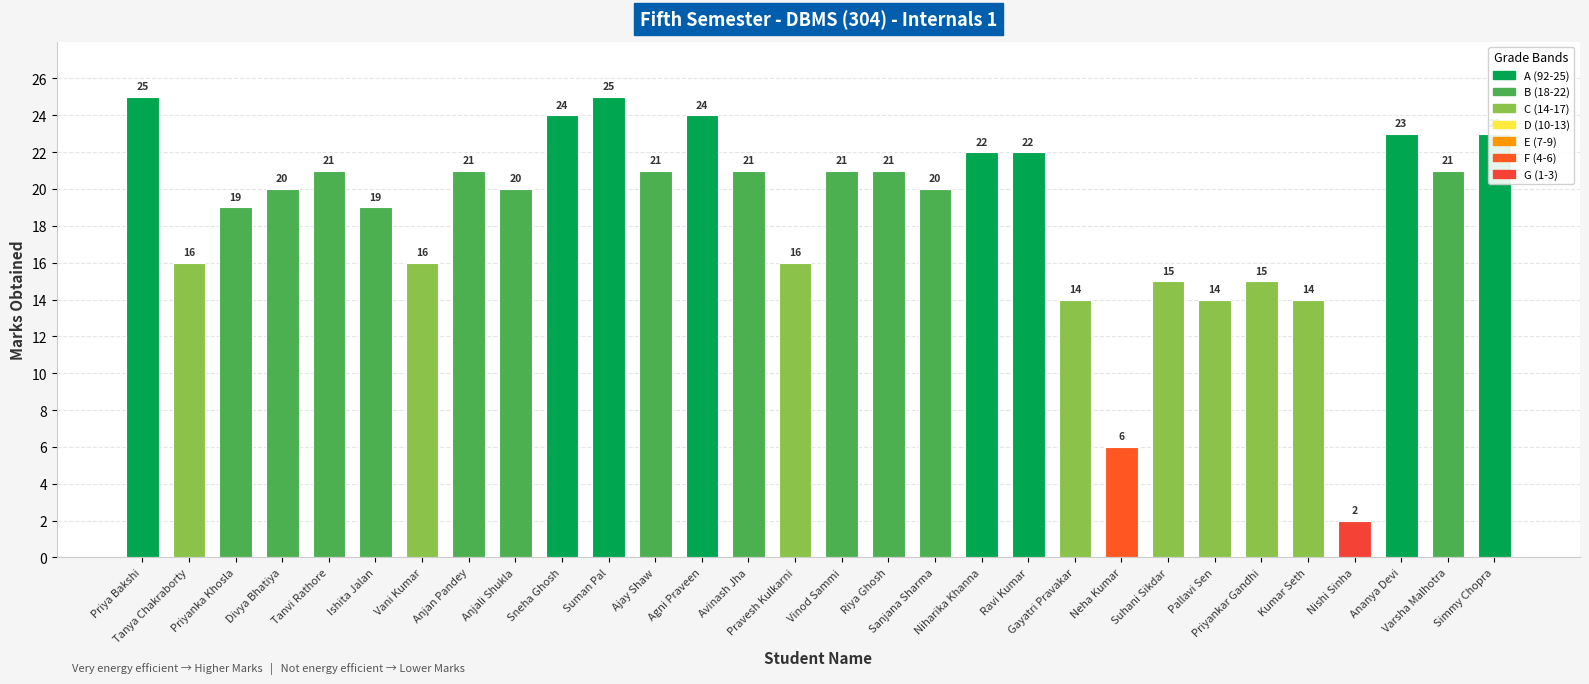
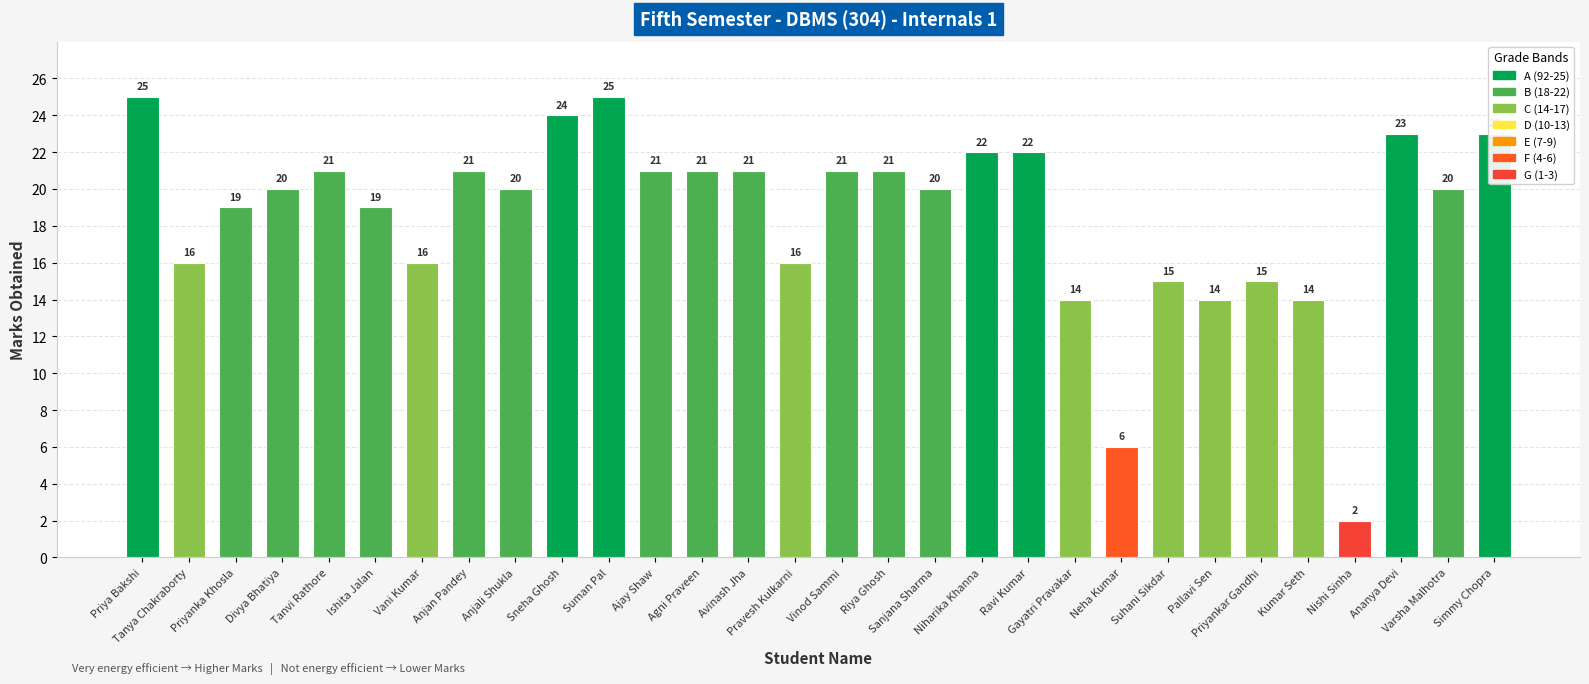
Agni Praveen: 24 -> 21
Varsha Malhotra: 21 -> 20
